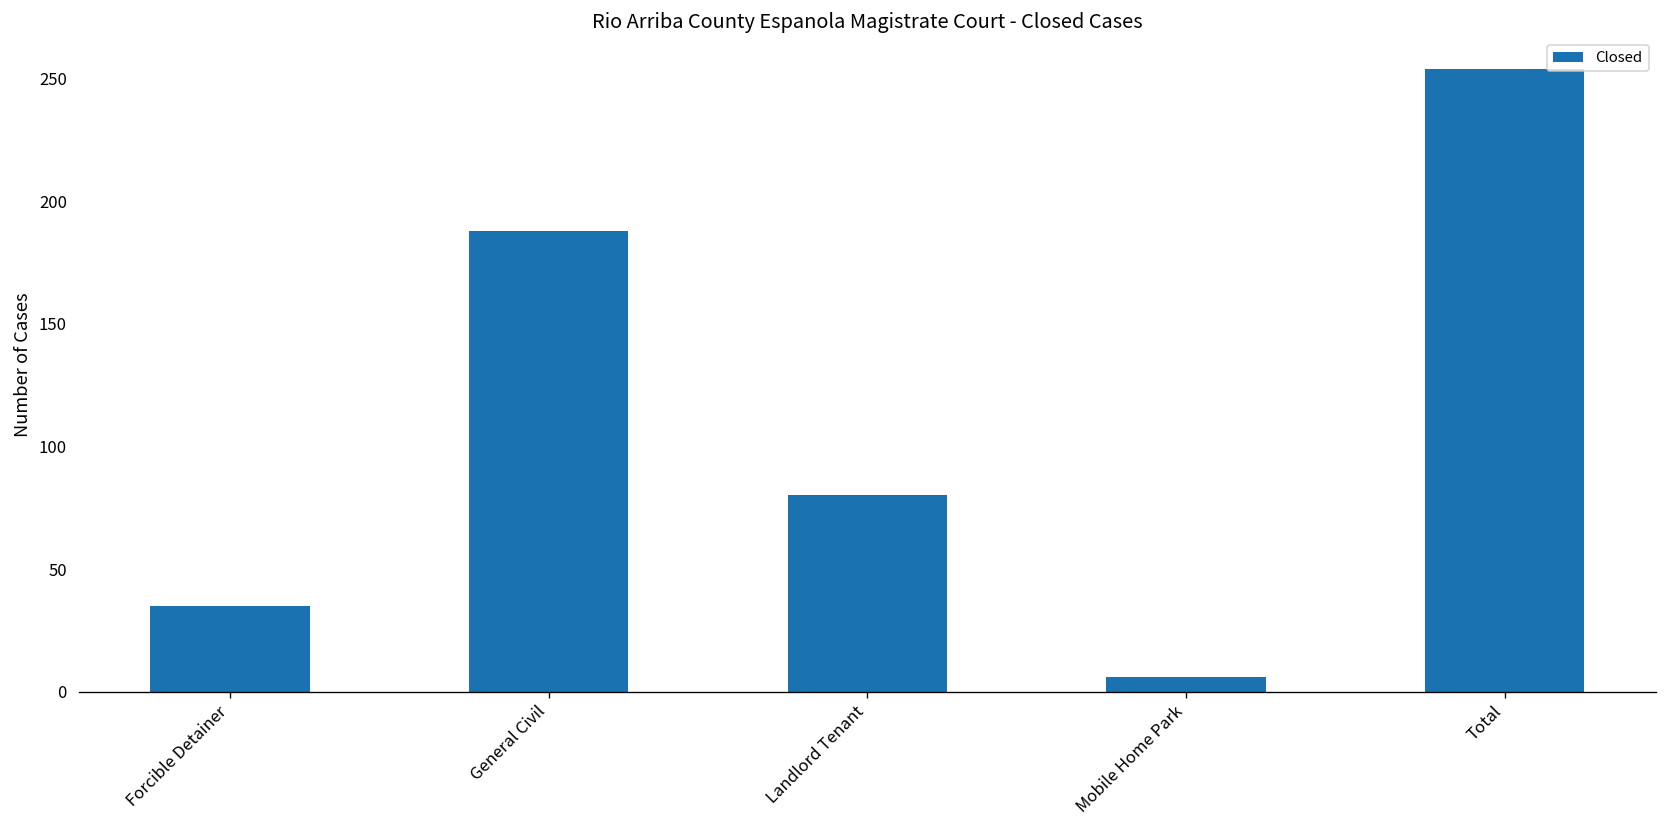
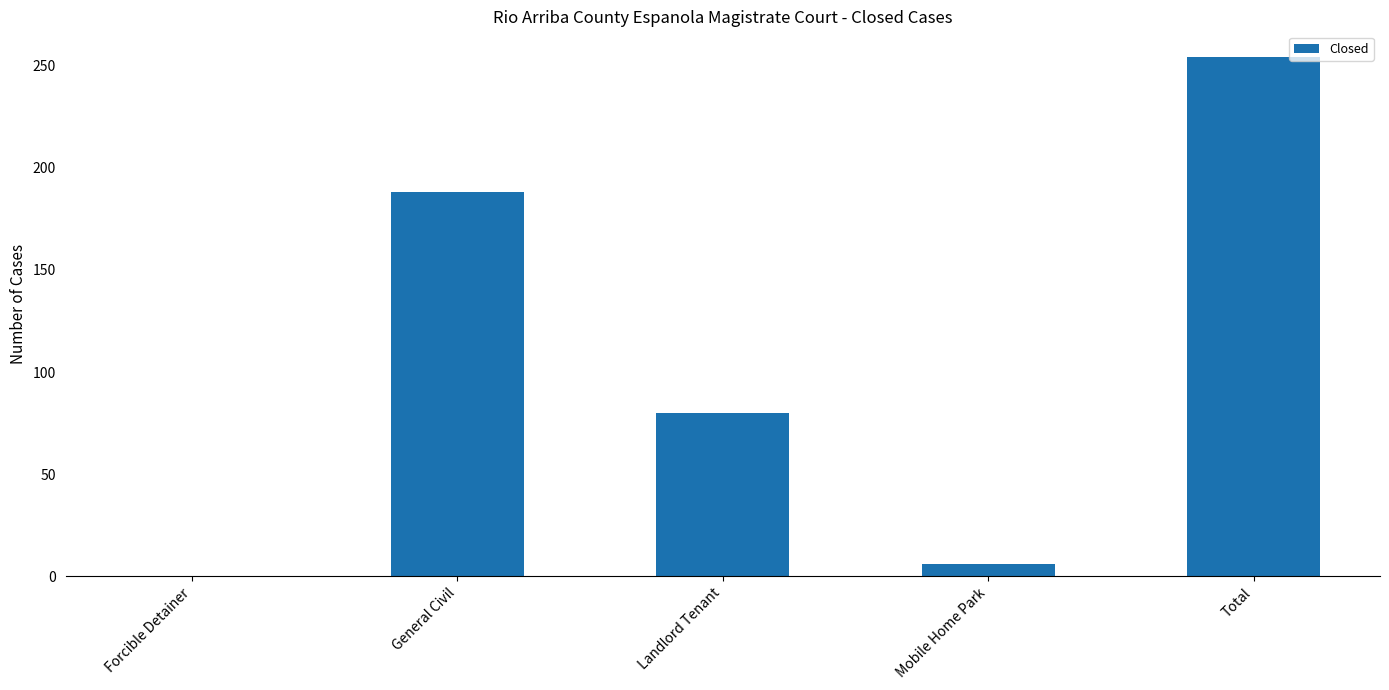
Forcible Detainer: 35 -> 0
